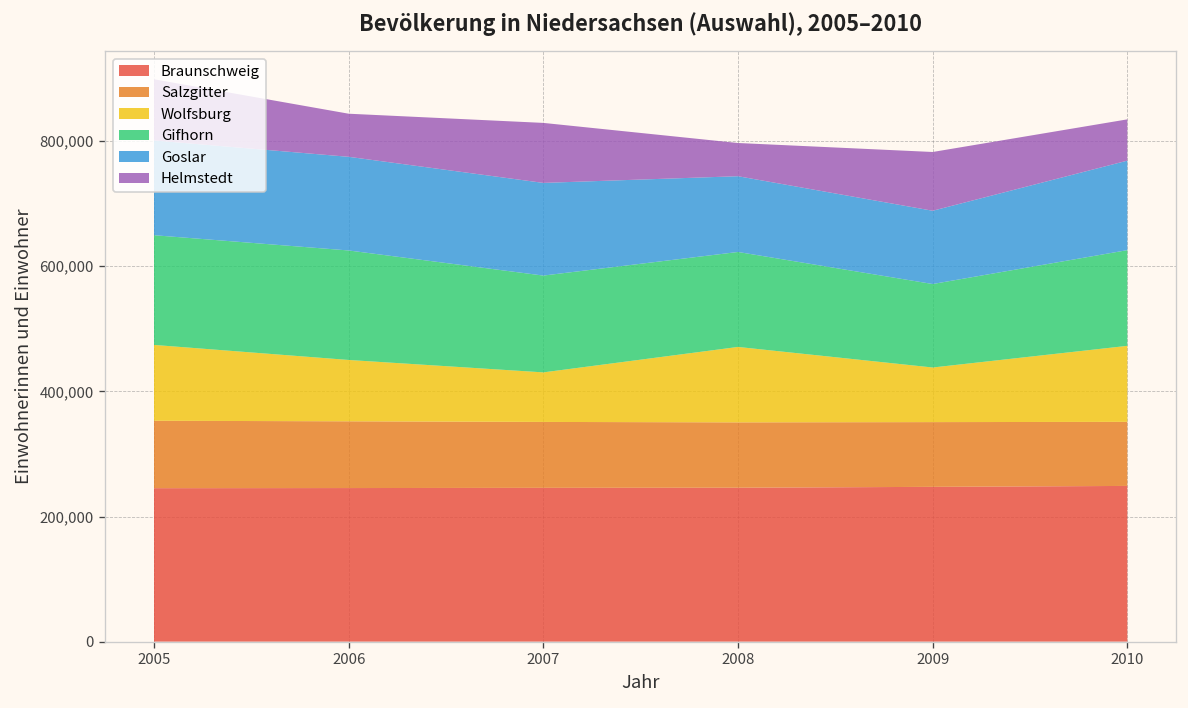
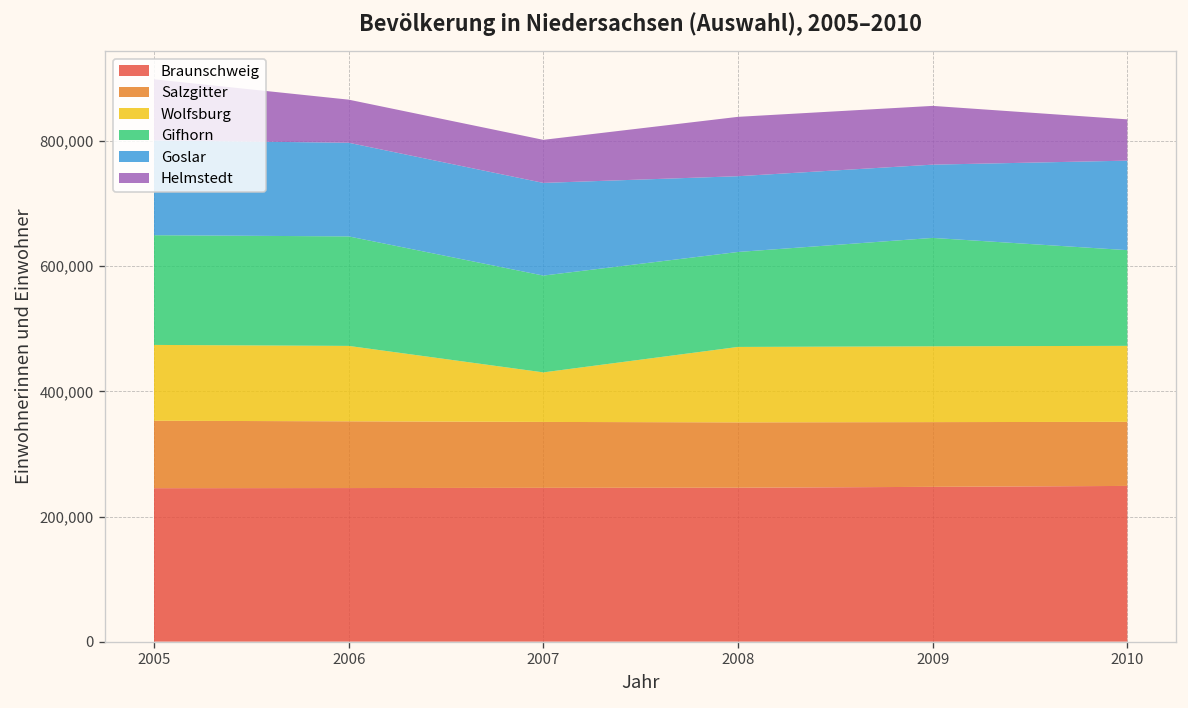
Wolfsburg, 2006: 100,000 -> 120,000
Helmstedt, 2007: 100,000 -> 70,000
Helmstedt, 2008: 50,000 -> 90,000
Wolfsburg, 2009: 90,000 -> 120,000
Gifhorn, 2009: 130,000 -> 170,000
